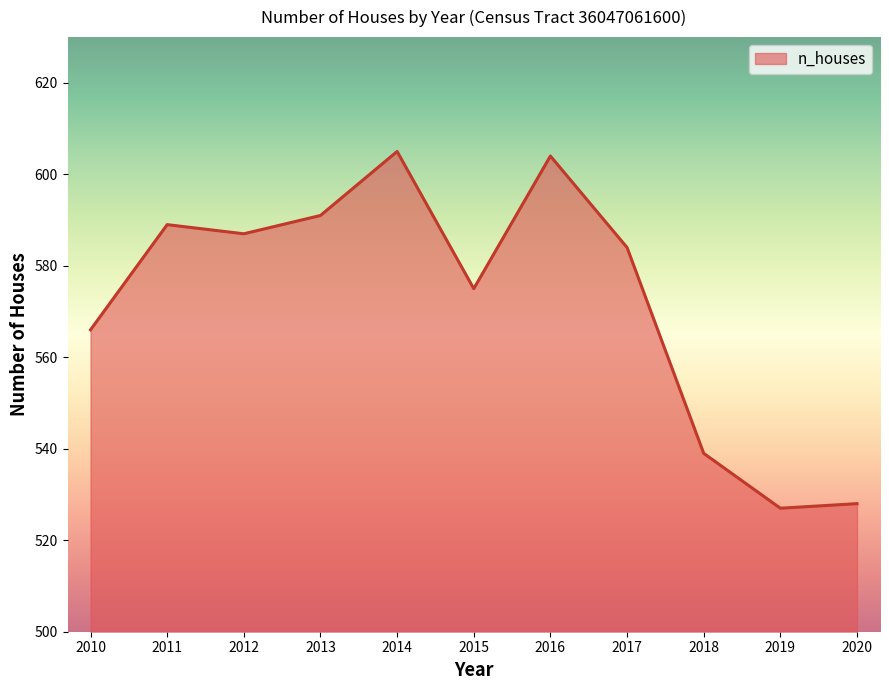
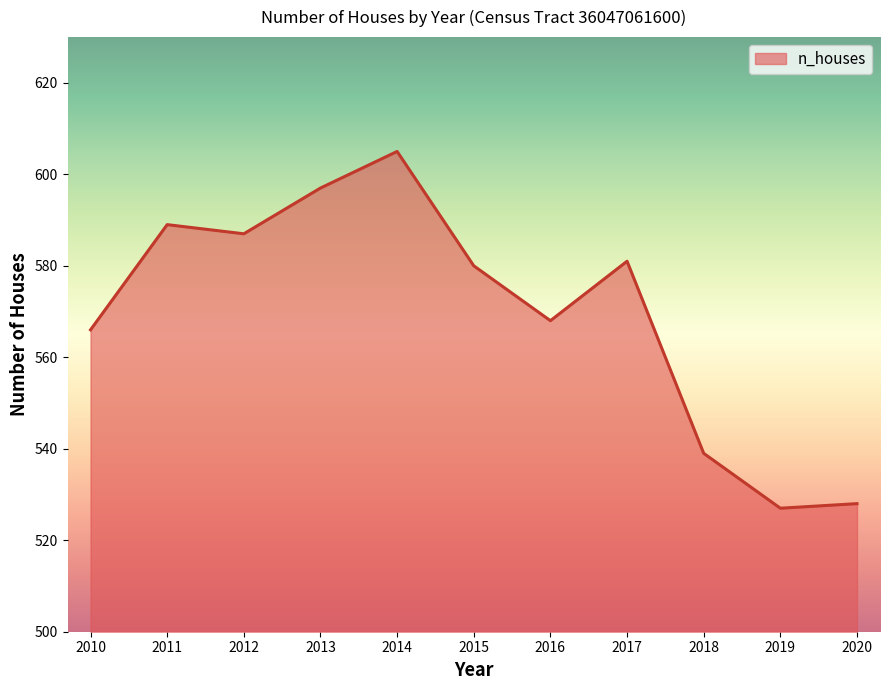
2013: 591 -> 597
2015: 575 -> 580
2016: 604 -> 568
2017: 584 -> 581
